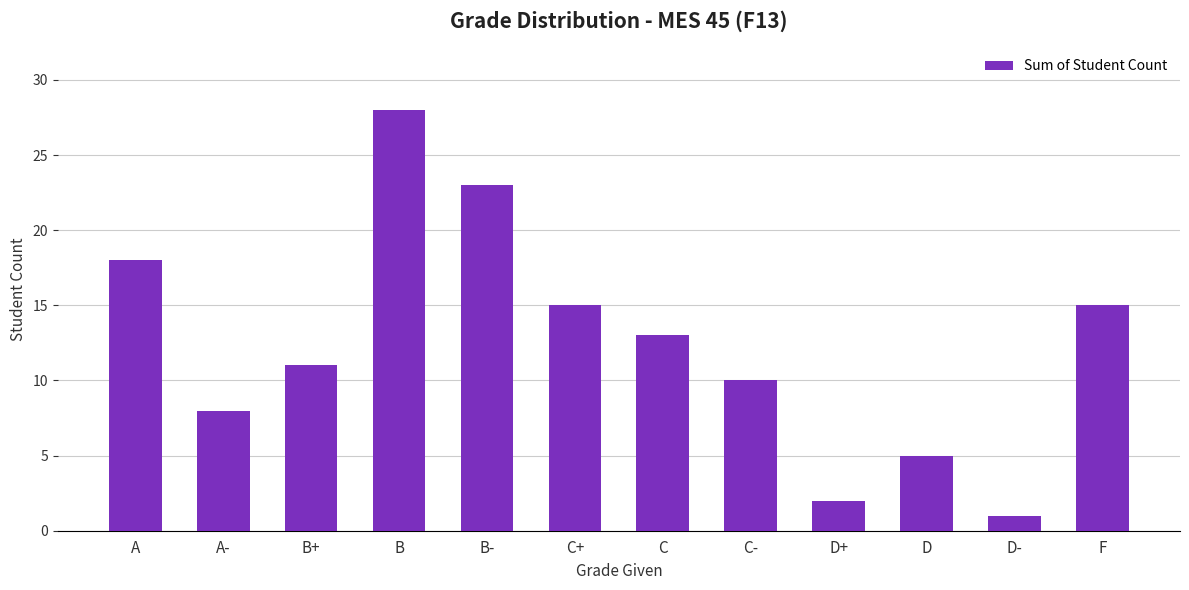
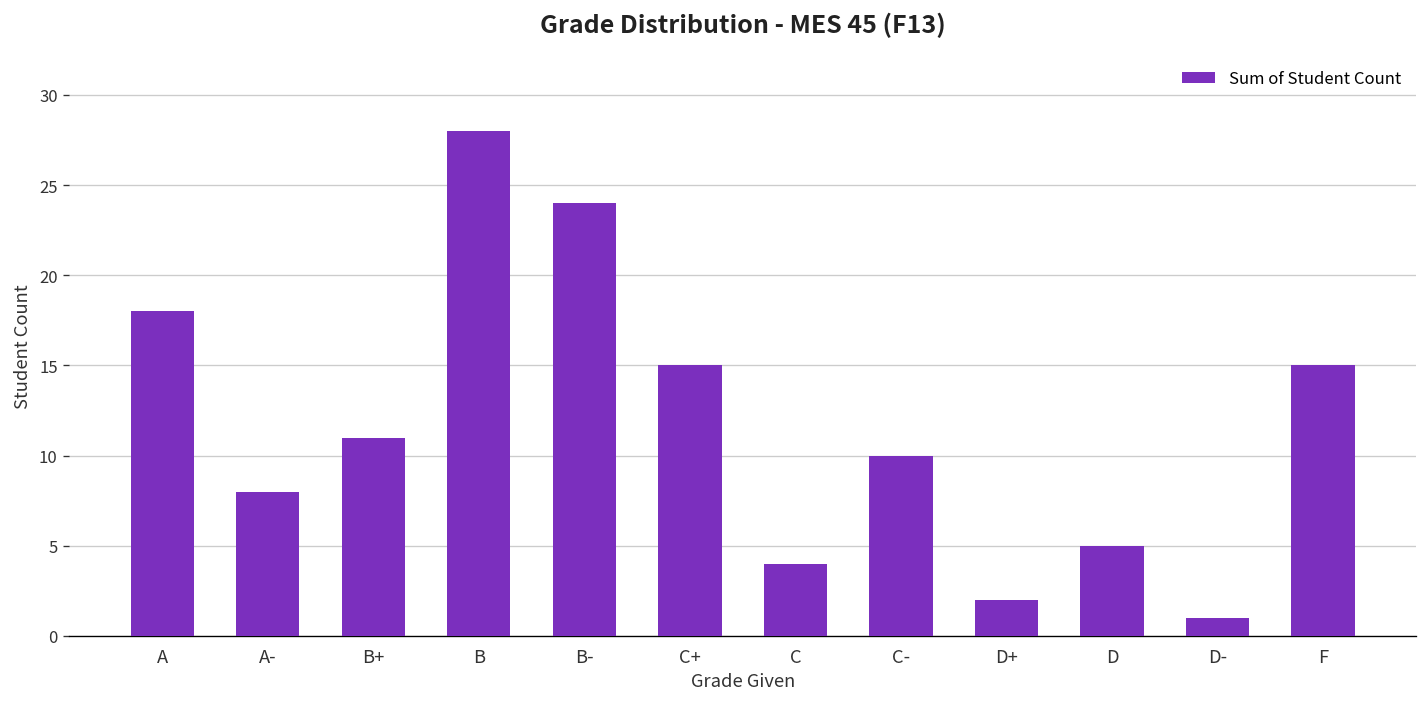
B-: 23 -> 24
C: 13 -> 4
